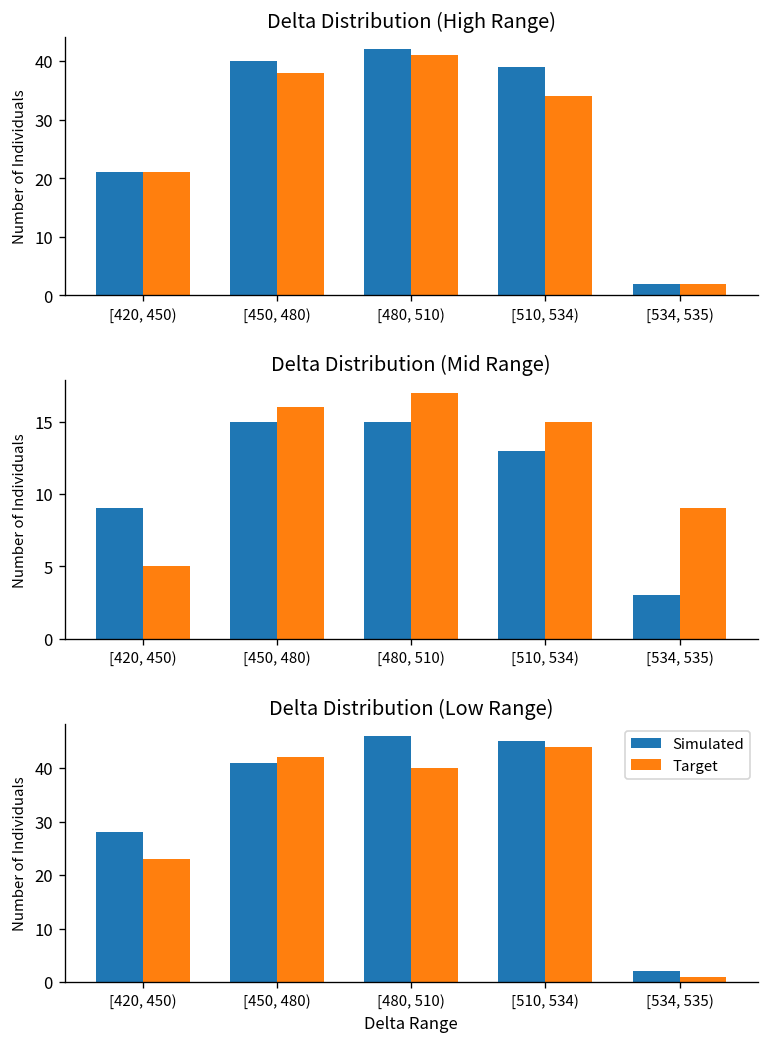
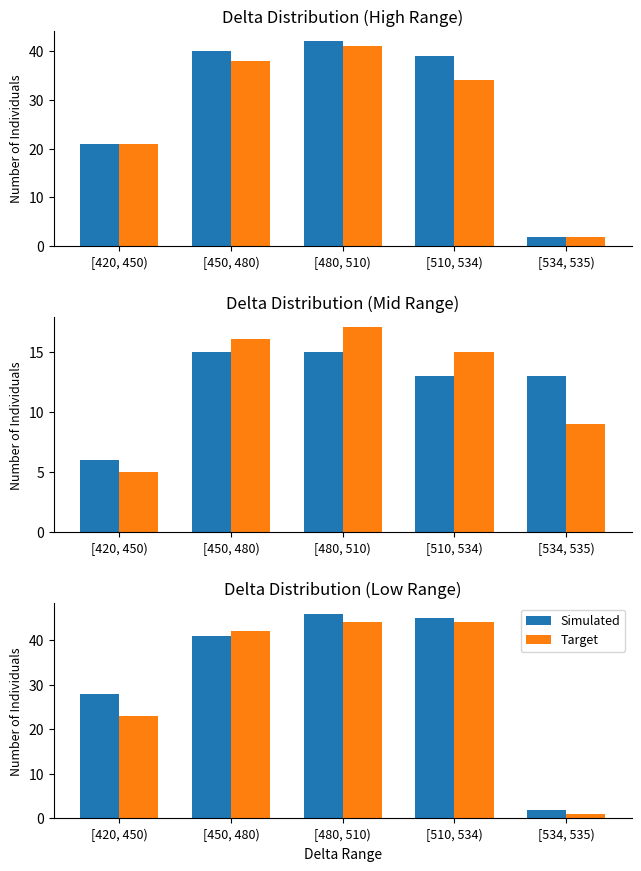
Delta Distribution (Mid Range), Simulated, [420, 450): 9 -> 6
Delta Distribution (Mid Range), Simulated, [534, 535): 3 -> 13
Delta Distribution (Low Range), Target, [480, 510): 40 -> 44
